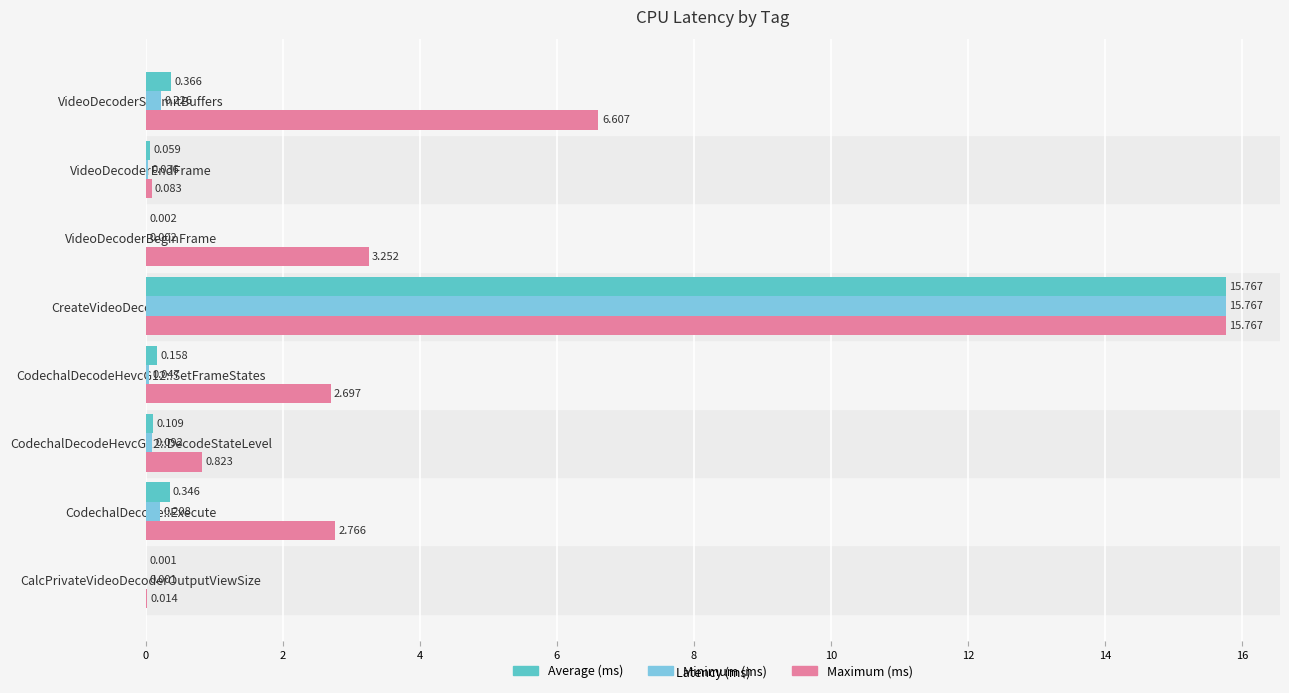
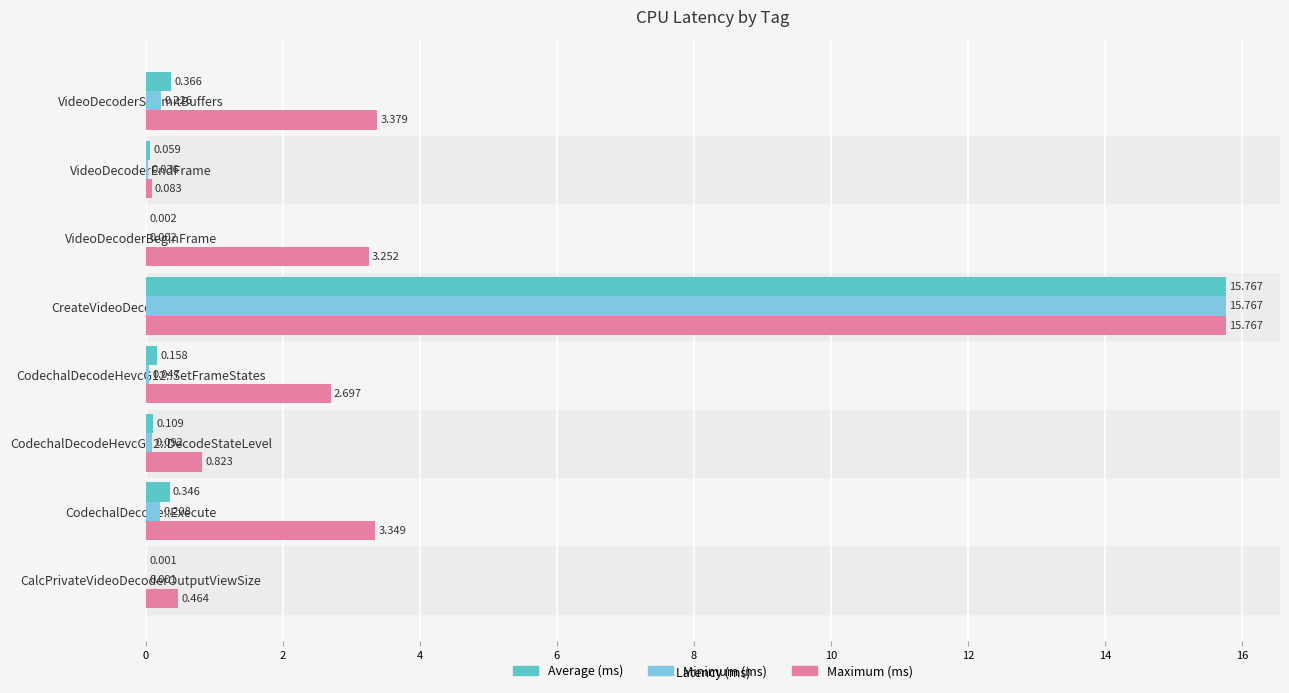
Maximum (ms), VideoDecoderSubmitBuffers: 6.607 -> 3.379
Maximum (ms), CodechalDecode::Execute: 2.766 -> 3.349
Maximum (ms), CalcPrivateVideoDecoderOutputViewSize: 0.014 -> 0.464
